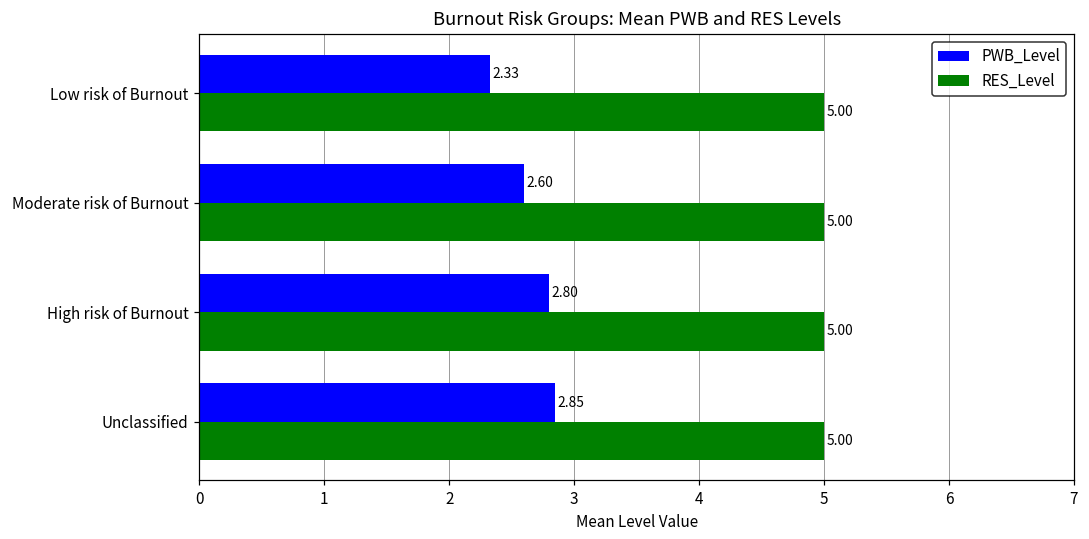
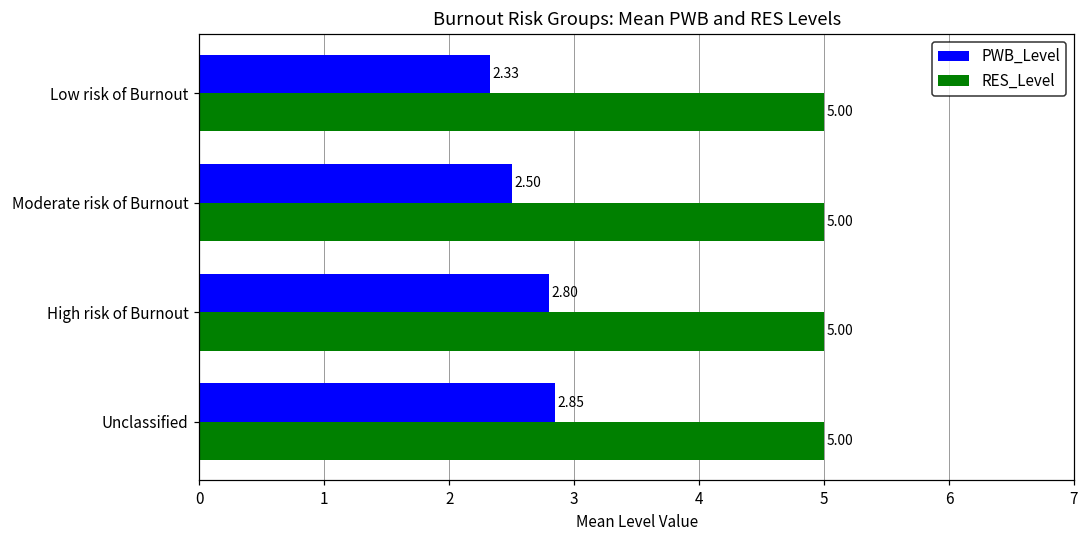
PWB_Level, Moderate risk of Burnout: 2.60 -> 2.50
